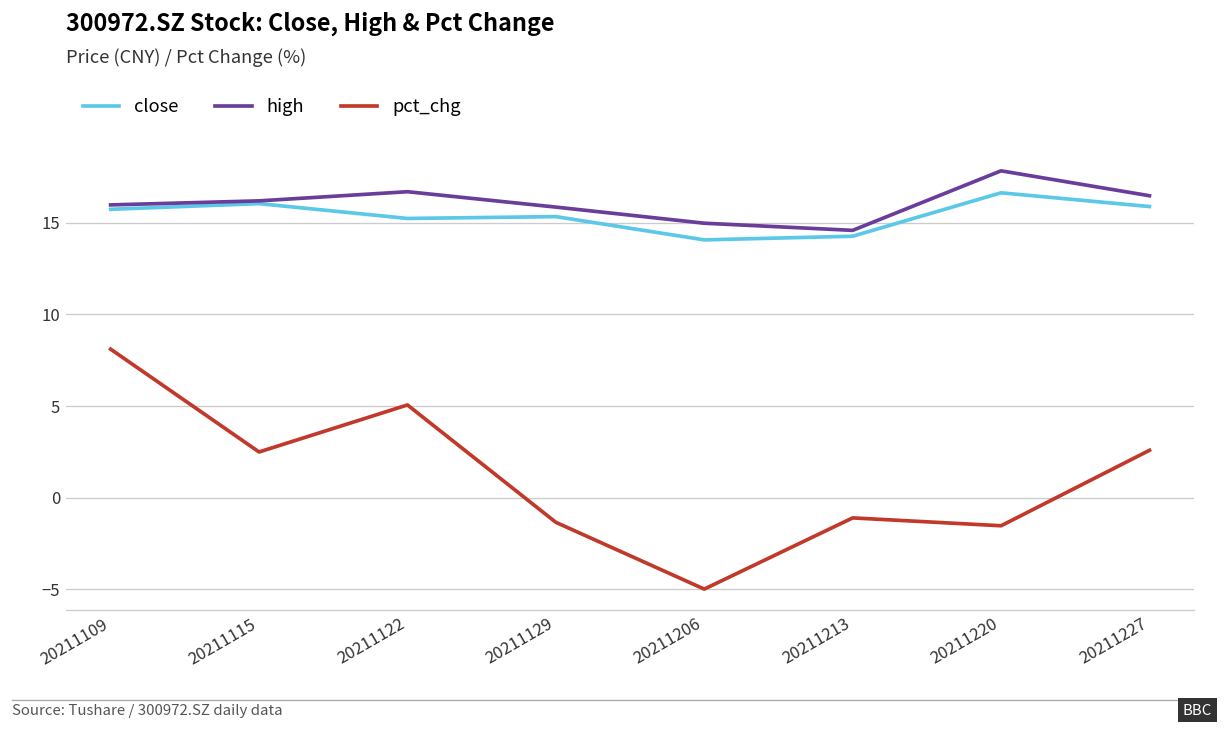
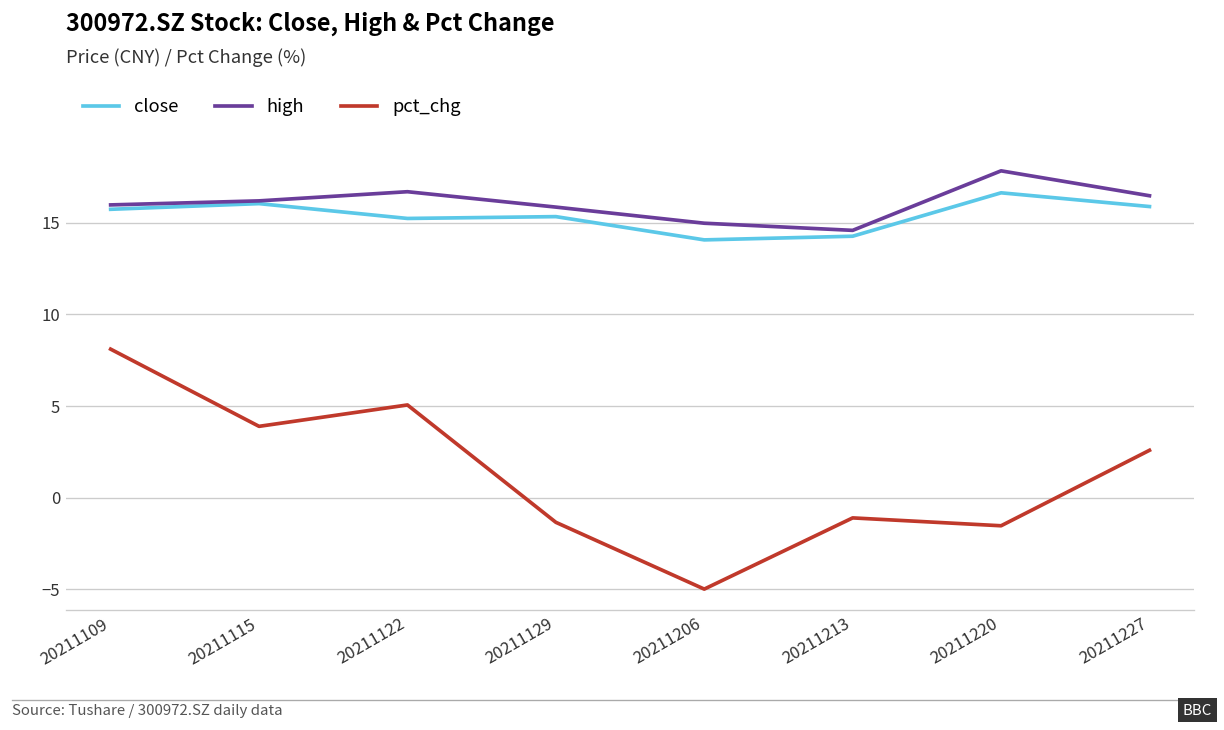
pct_chg, 20211115: 2.5 -> 3.9
